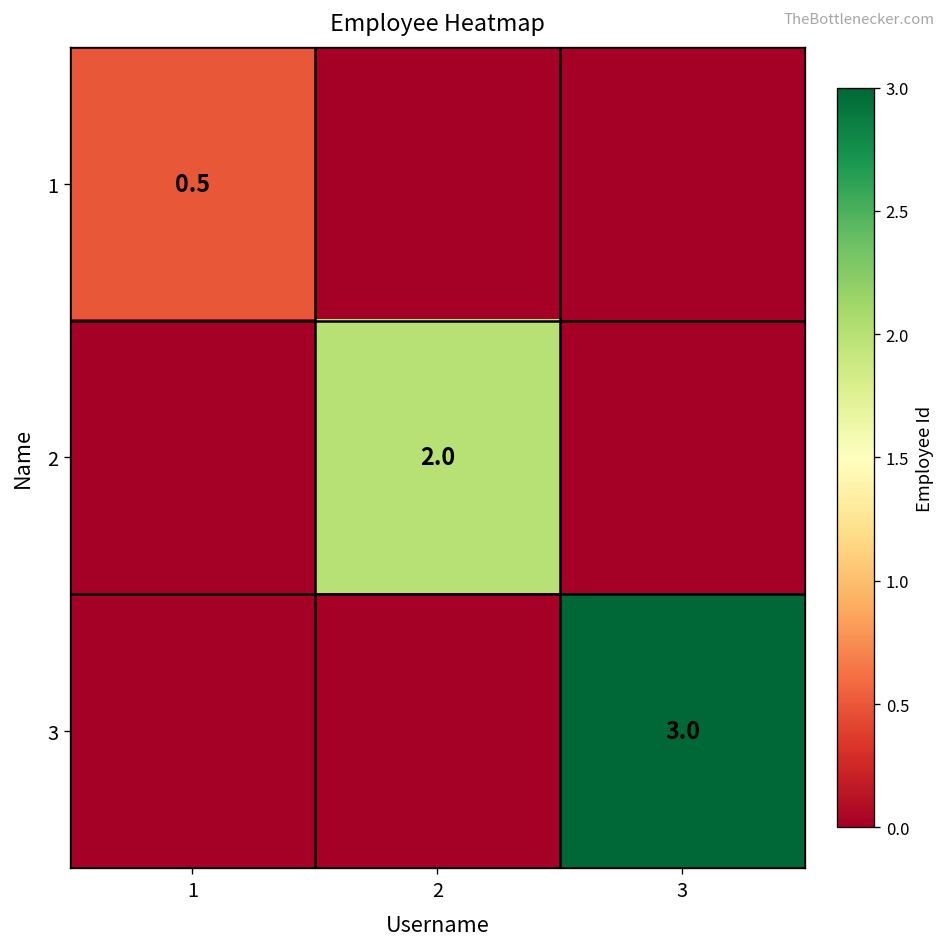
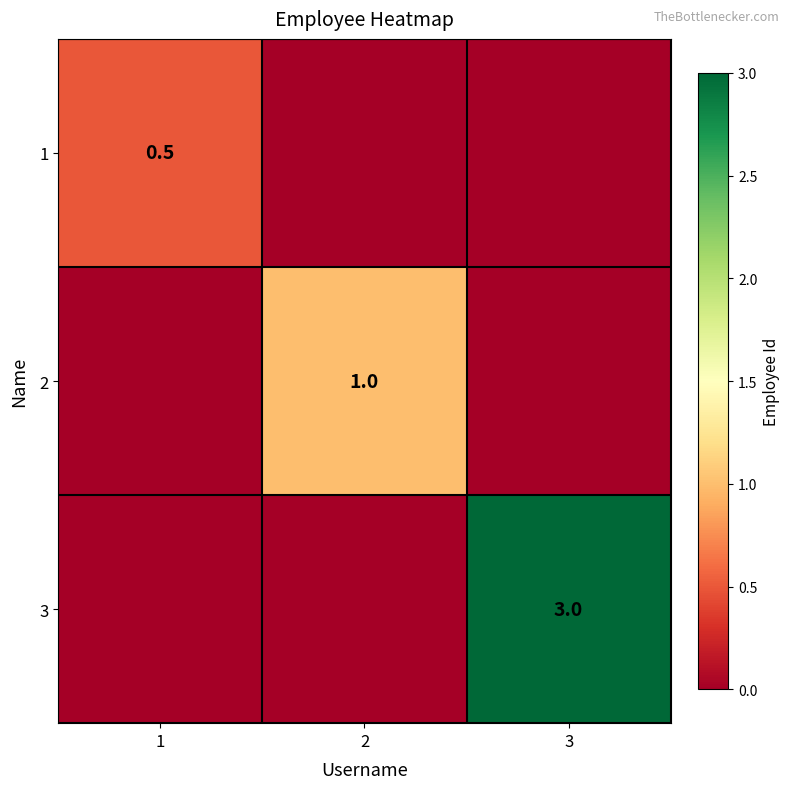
2, 2: 2.0 -> 1.0
